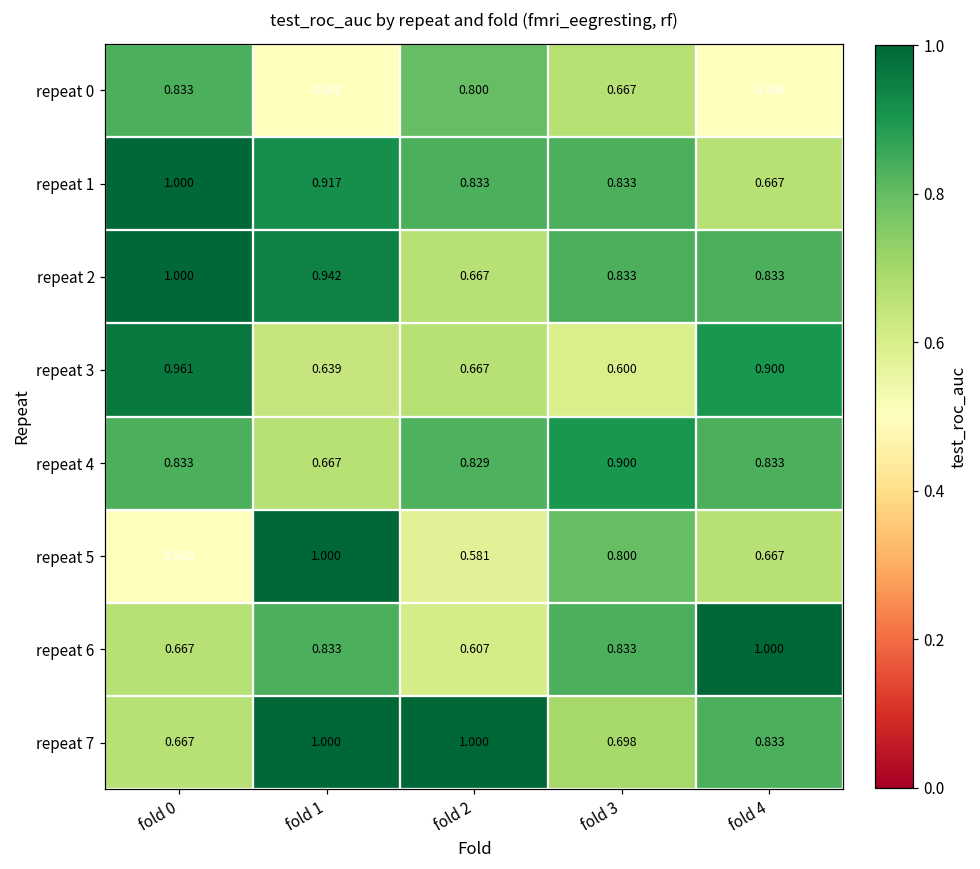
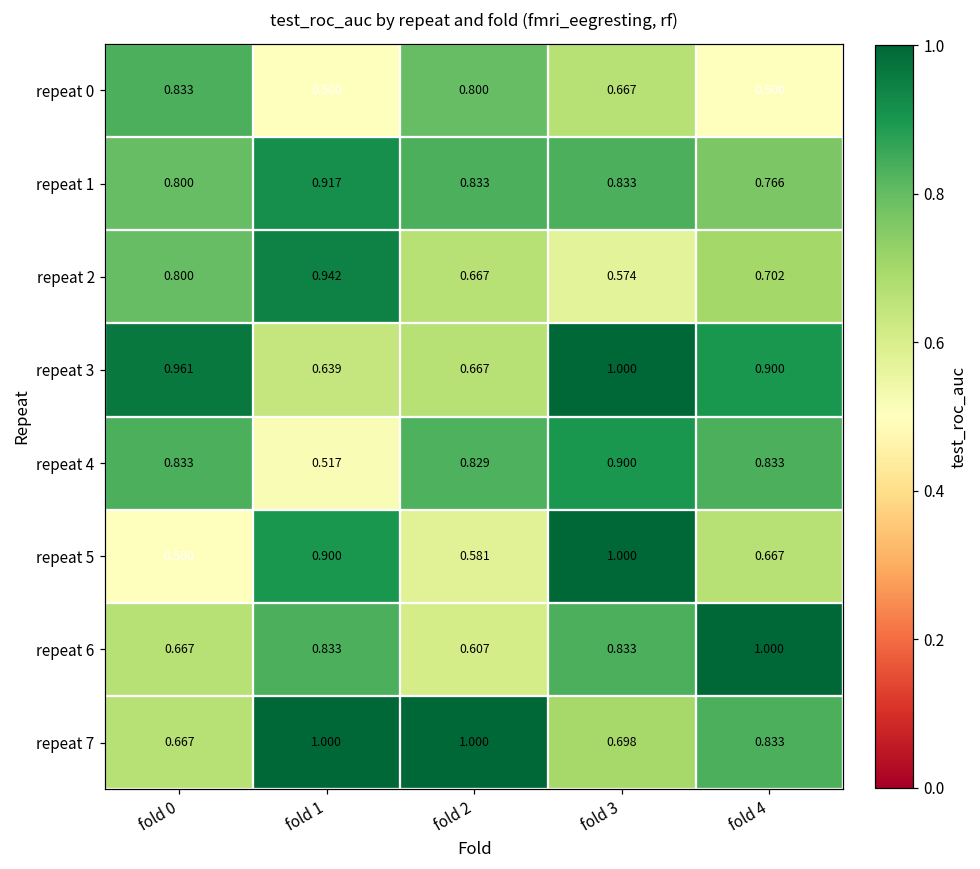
repeat 1, fold 0: 1.000 -> 0.800
repeat 1, fold 4: 0.667 -> 0.766
repeat 2, fold 0: 1.000 -> 0.800
repeat 2, fold 3: 0.833 -> 0.574
repeat 2, fold 4: 0.833 -> 0.702
repeat 3, fold 3: 0.600 -> 1.000
repeat 4, fold 1: 0.667 -> 0.517
repeat 5, fold 1: 1.000 -> 0.900
repeat 5, fold 3: 0.800 -> 1.000
